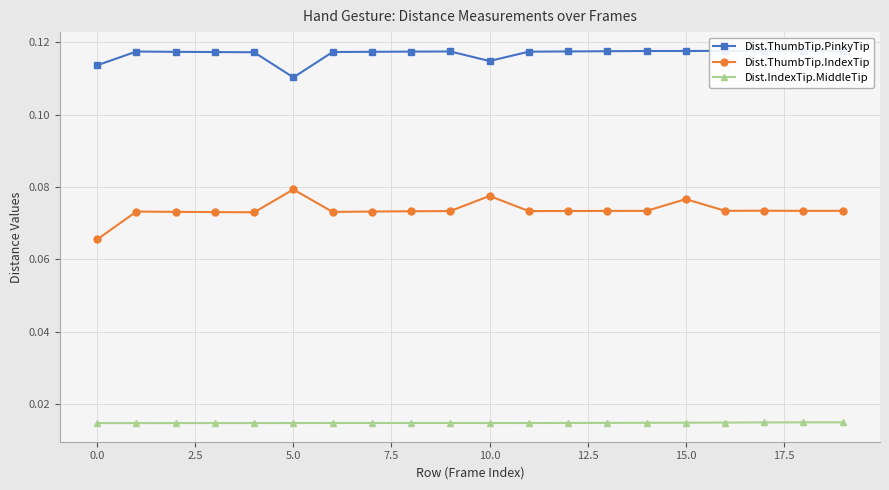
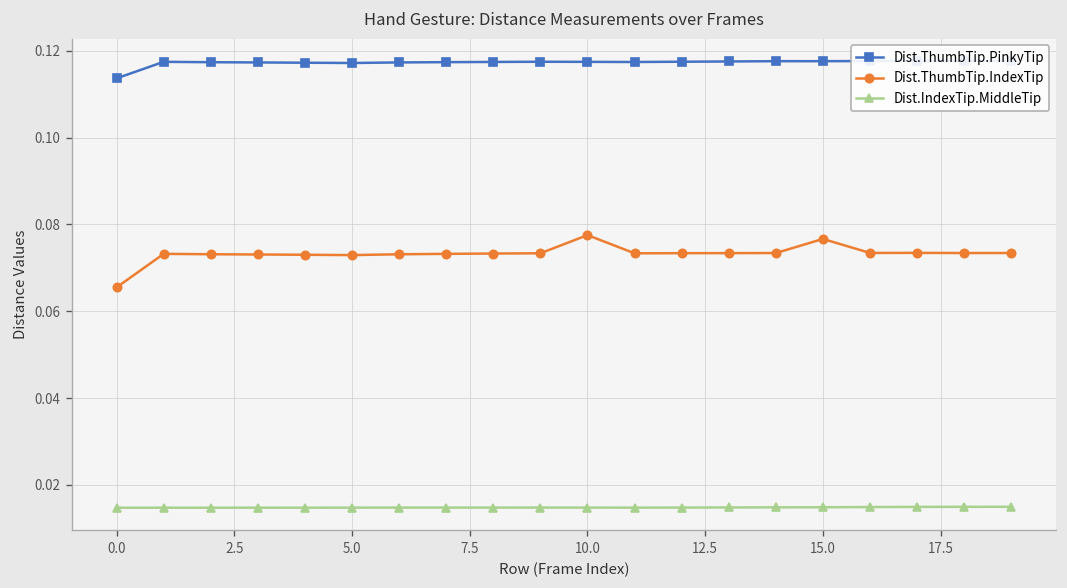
Dist.ThumbTip.PinkyTip, 5.0: 0.110 -> 0.117
Dist.ThumbTip.IndexTip, 5.0: 0.079 -> 0.073
Dist.ThumbTip.PinkyTip, 10.0: 0.115 -> 0.117
